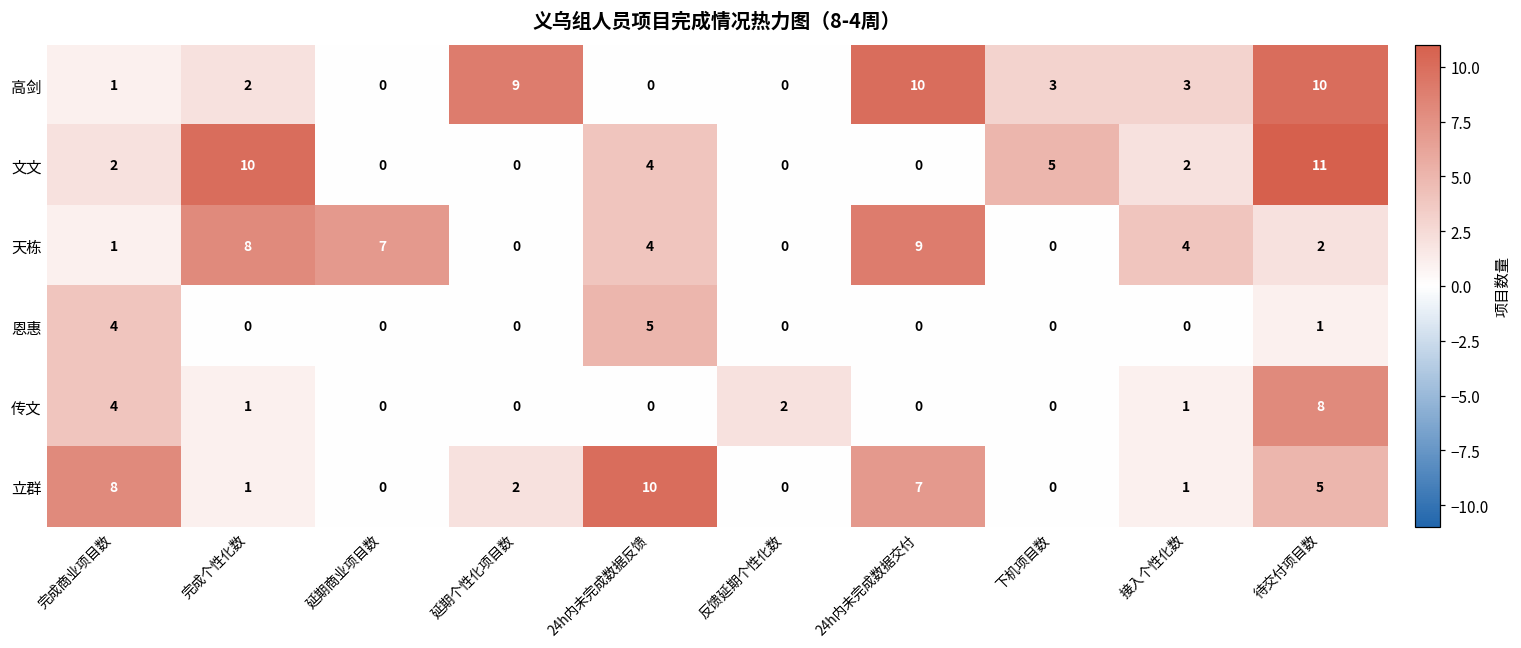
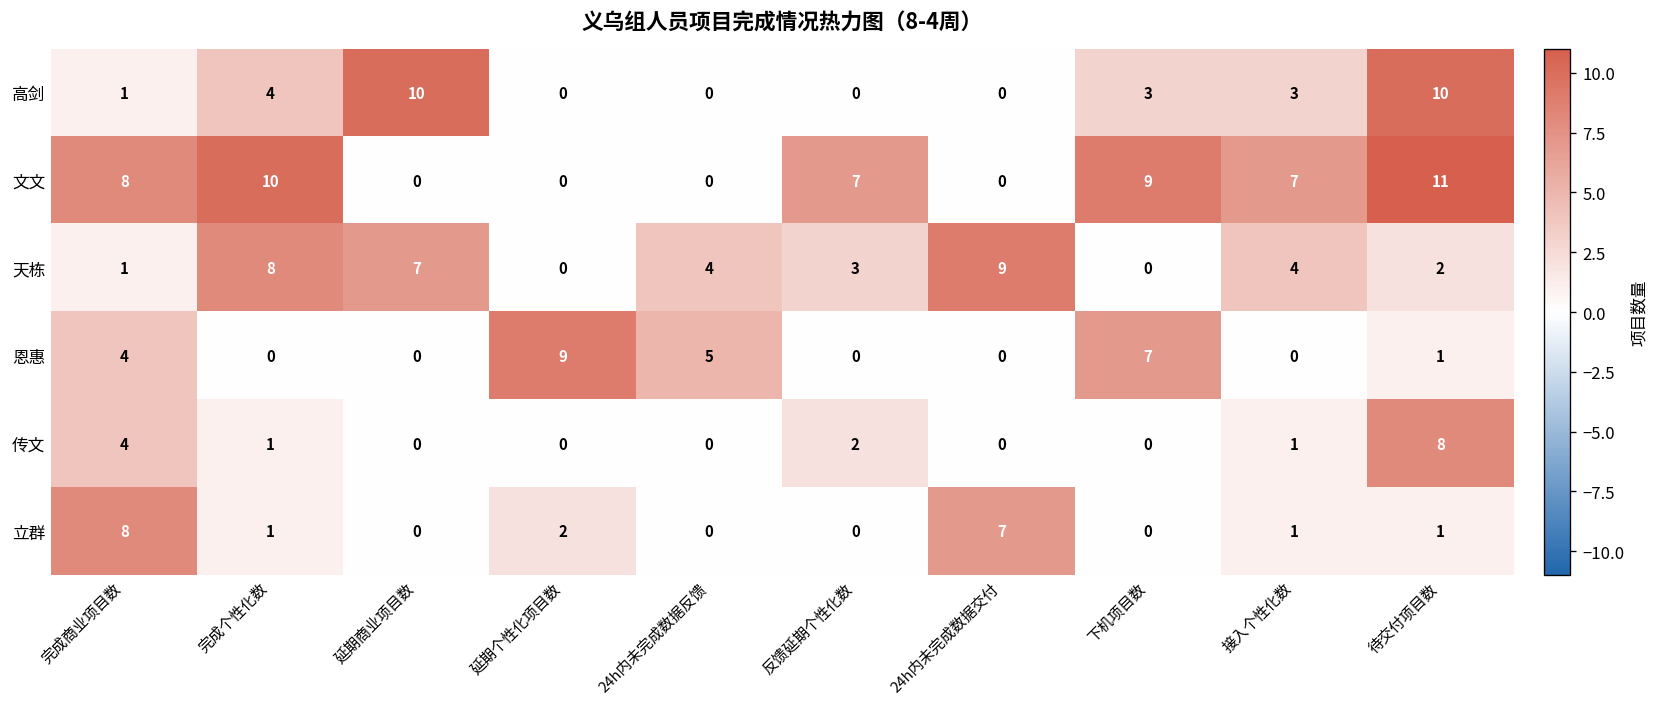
高剑, 完成个性化数: 2 -> 4
高剑, 延期商业项目数: 0 -> 10
高剑, 延期个性化项目数: 9 -> 0
高剑, 24h内未完成数据交付: 10 -> 0
文文, 完成商业项目数: 2 -> 8
文文, 24h内未完成数据反馈: 4 -> 0
文文, 反馈延期个性化数: 0 -> 7
文文, 下机项目数: 5 -> 9
文文, 接入个性化数: 2 -> 7
天栋, 反馈延期个性化数: 0 -> 3
恩惠, 延期个性化项目数: 0 -> 9
恩惠, 下机项目数: 0 -> 7
立群, 24h内未完成数据反馈: 10 -> 0
立群, 待交付项目数: 5 -> 1
